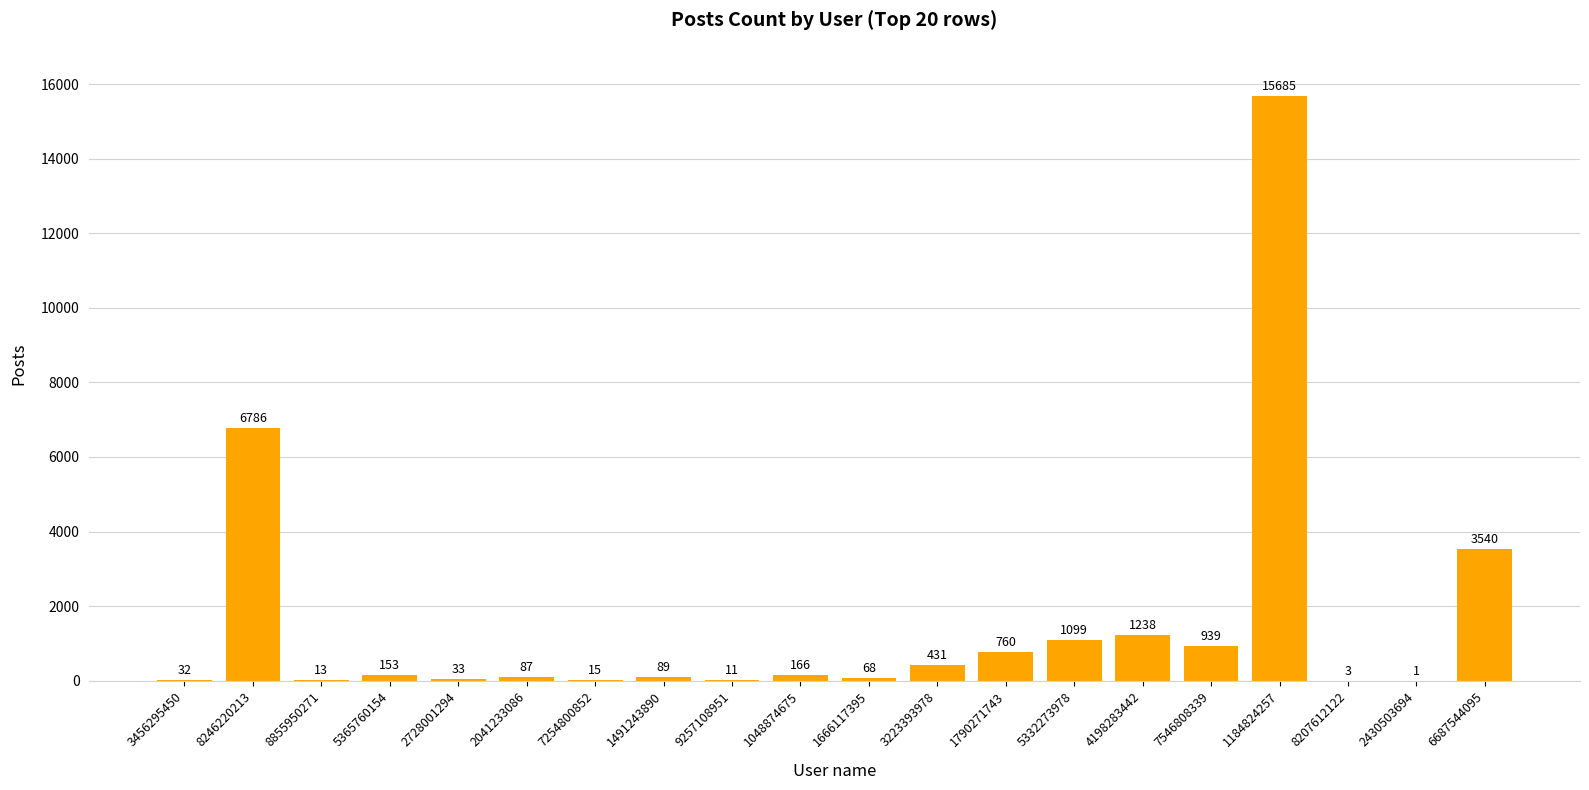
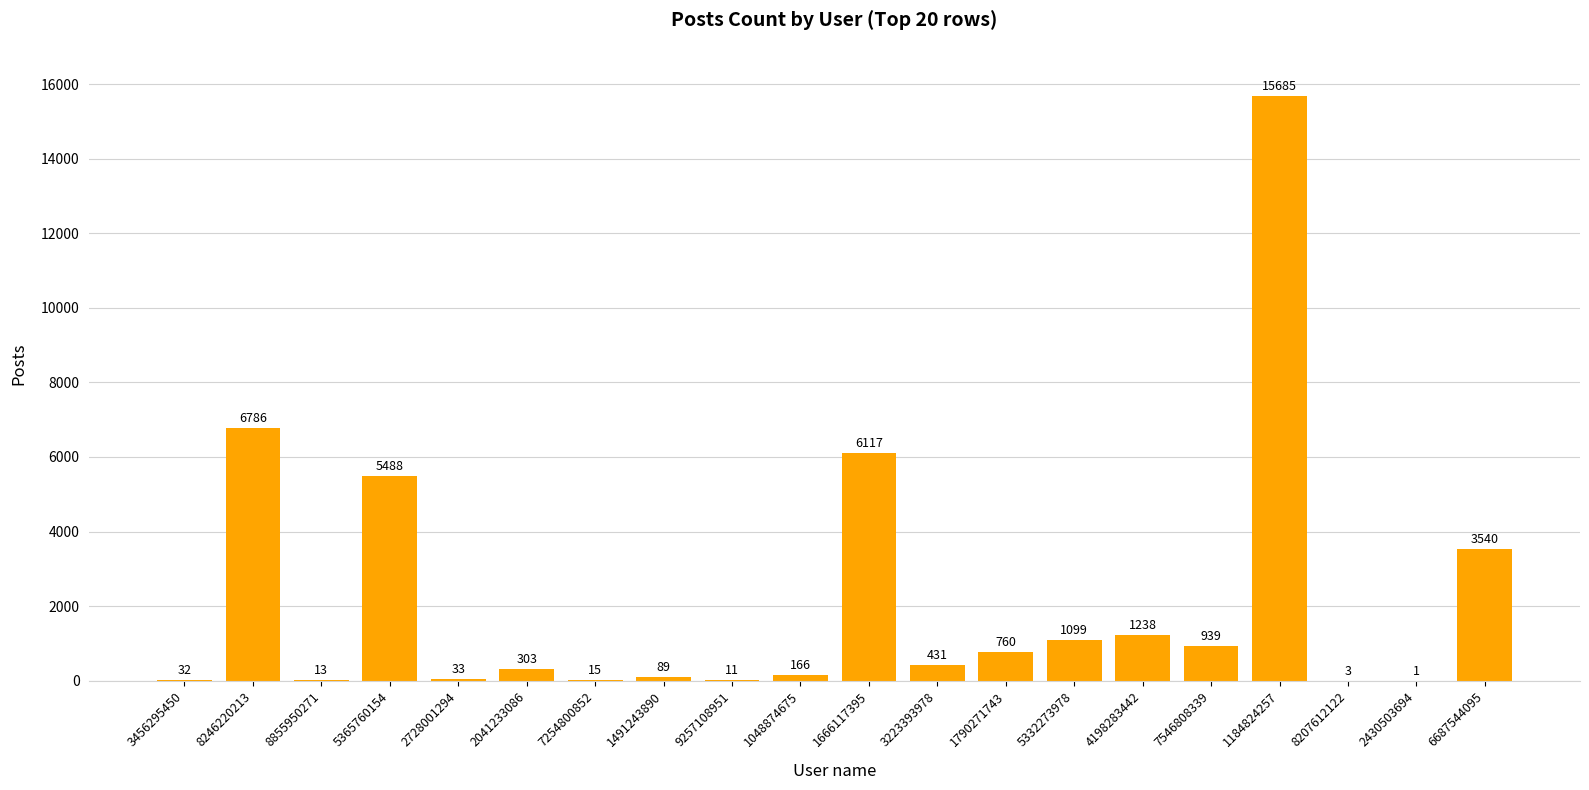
5365760154: 153 -> 5488
2041233086: 87 -> 303
1666117395: 68 -> 6117
